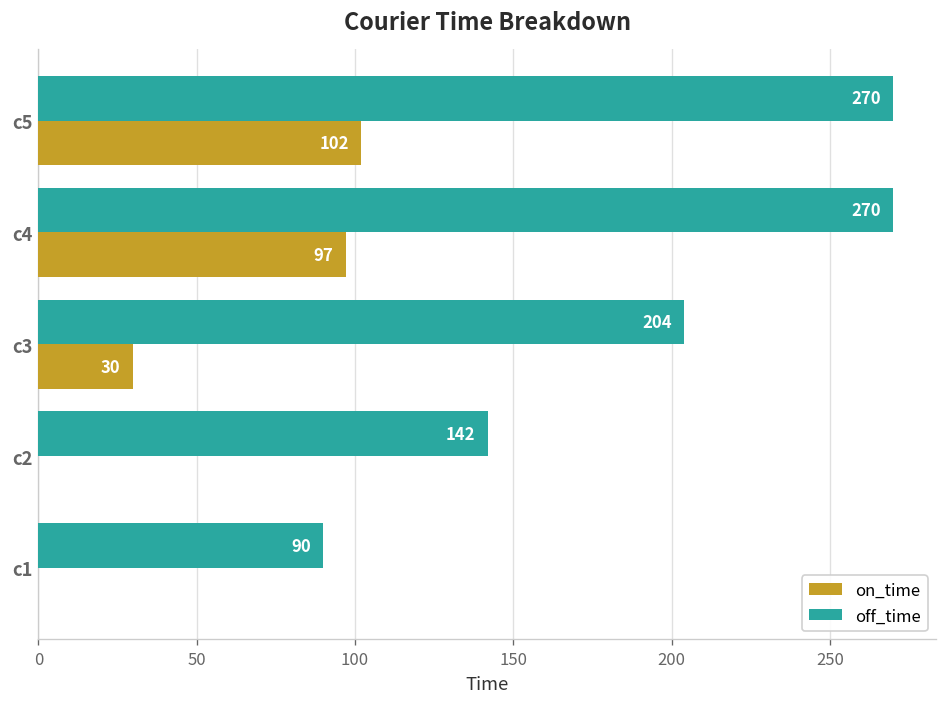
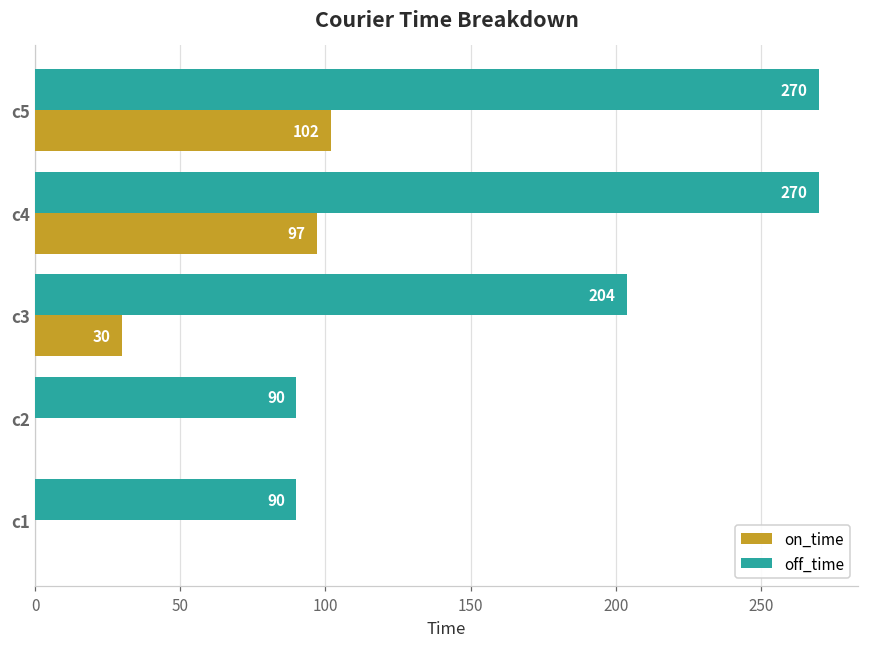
off_time, c2: 142 -> 90
